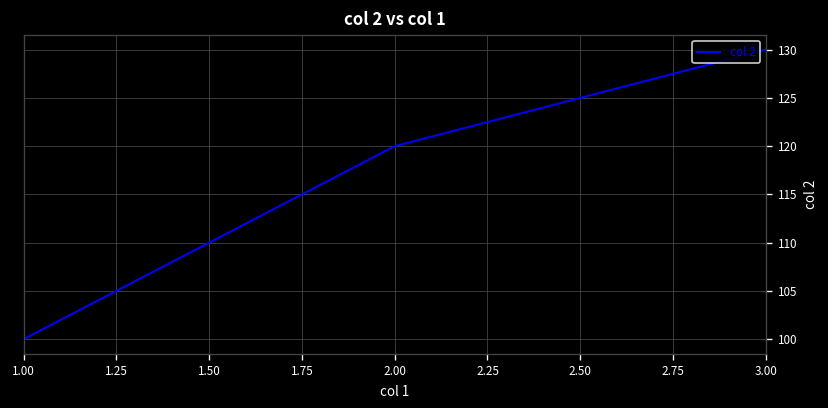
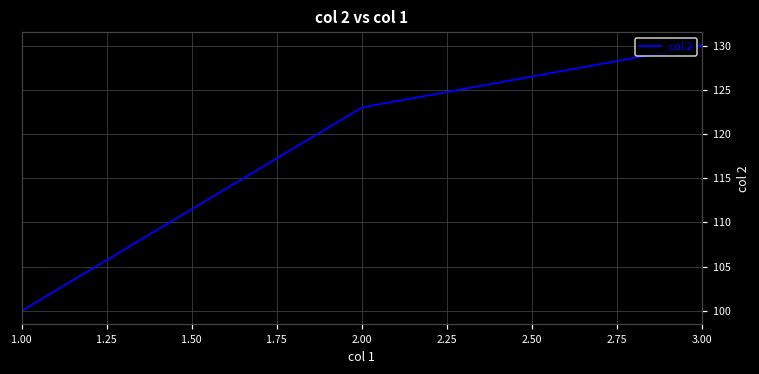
2.00: 120 -> 123
